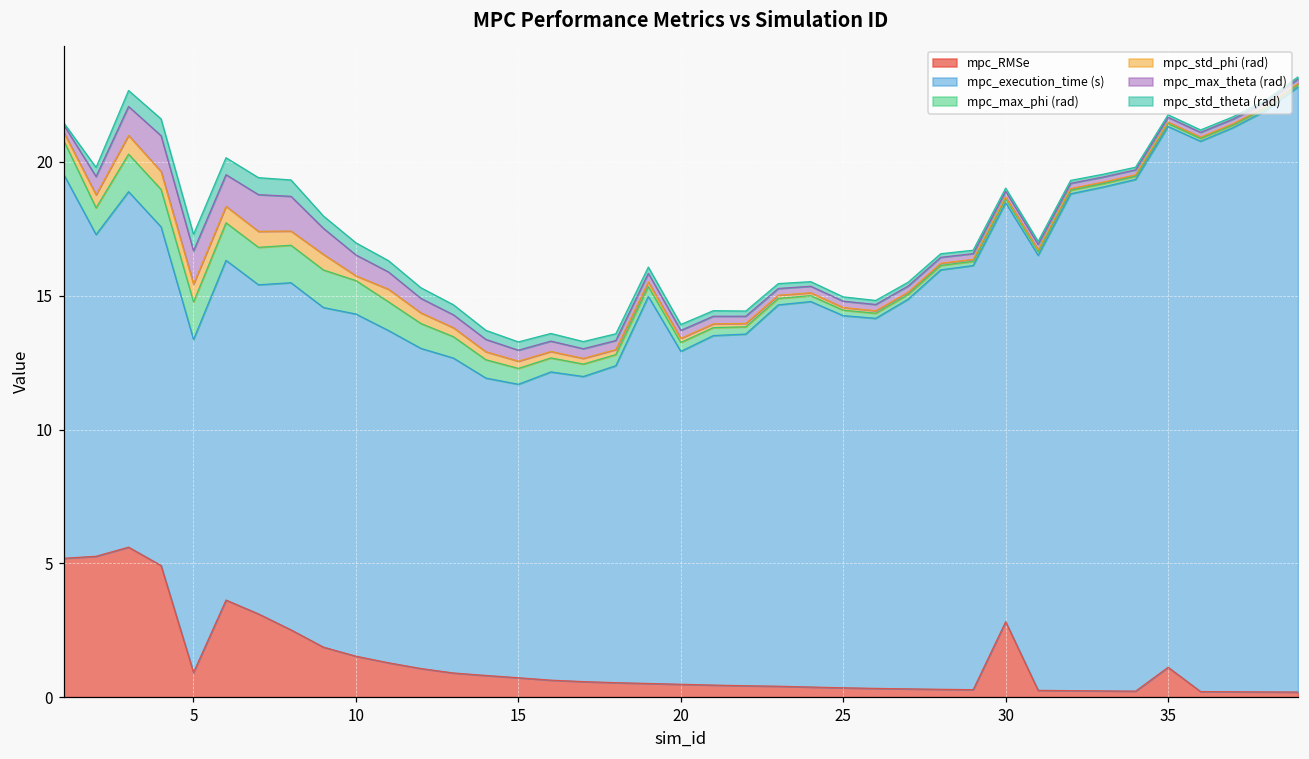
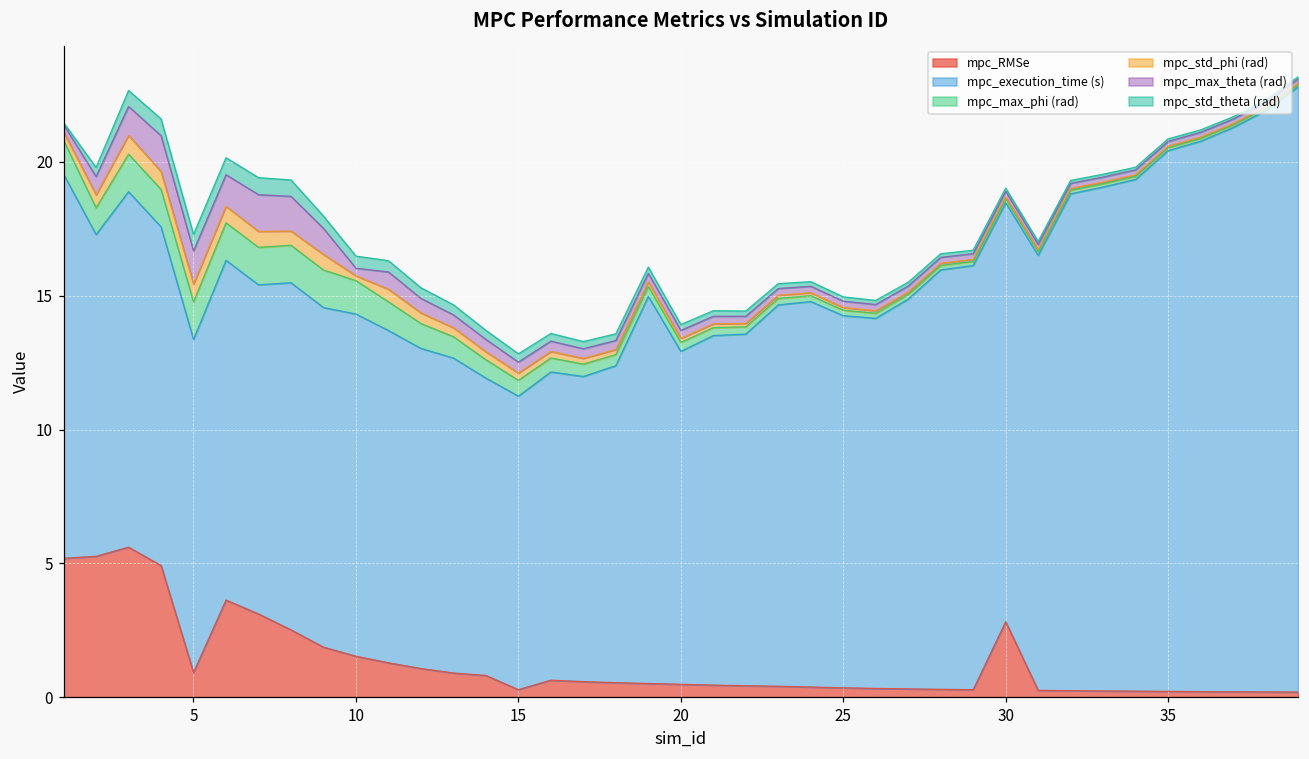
mpc_max_theta (rad), 10: 0.8 -> 0.3
mpc_RMSe, 15: 0.7 -> 0.3
mpc_RMSe, 35: 1.1 -> 0.2
